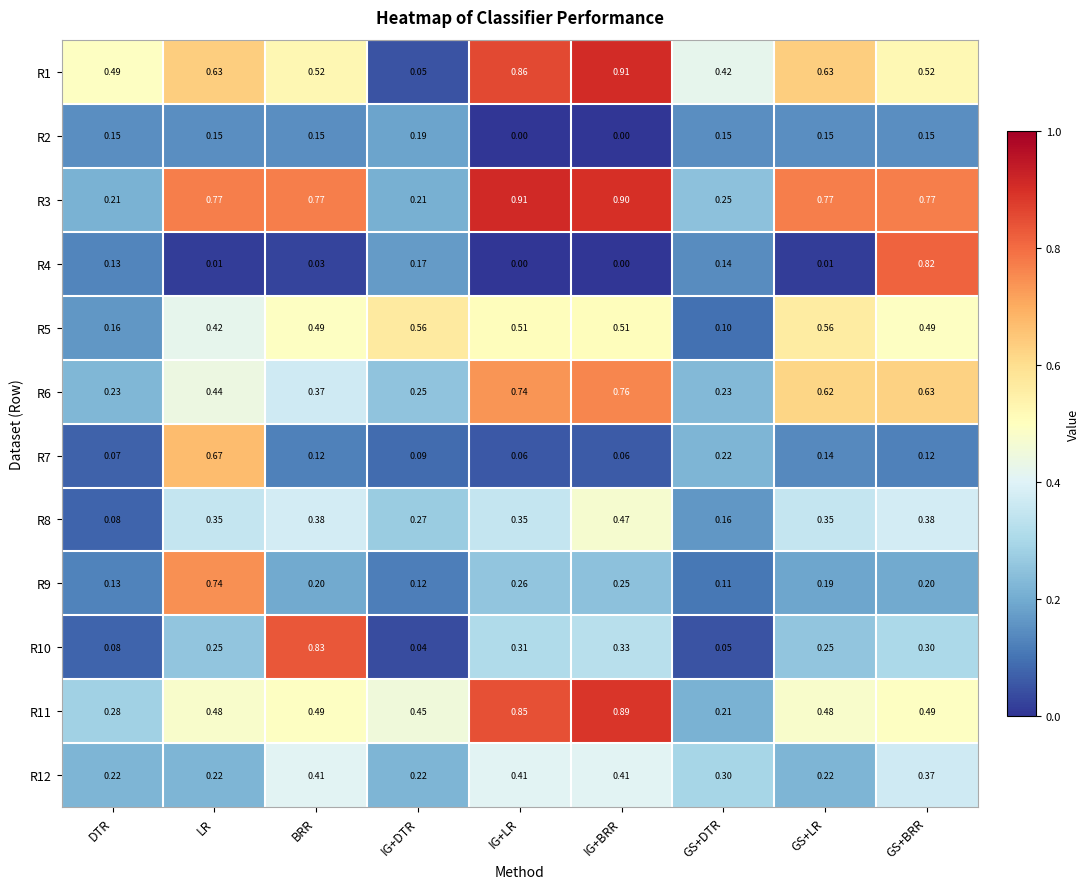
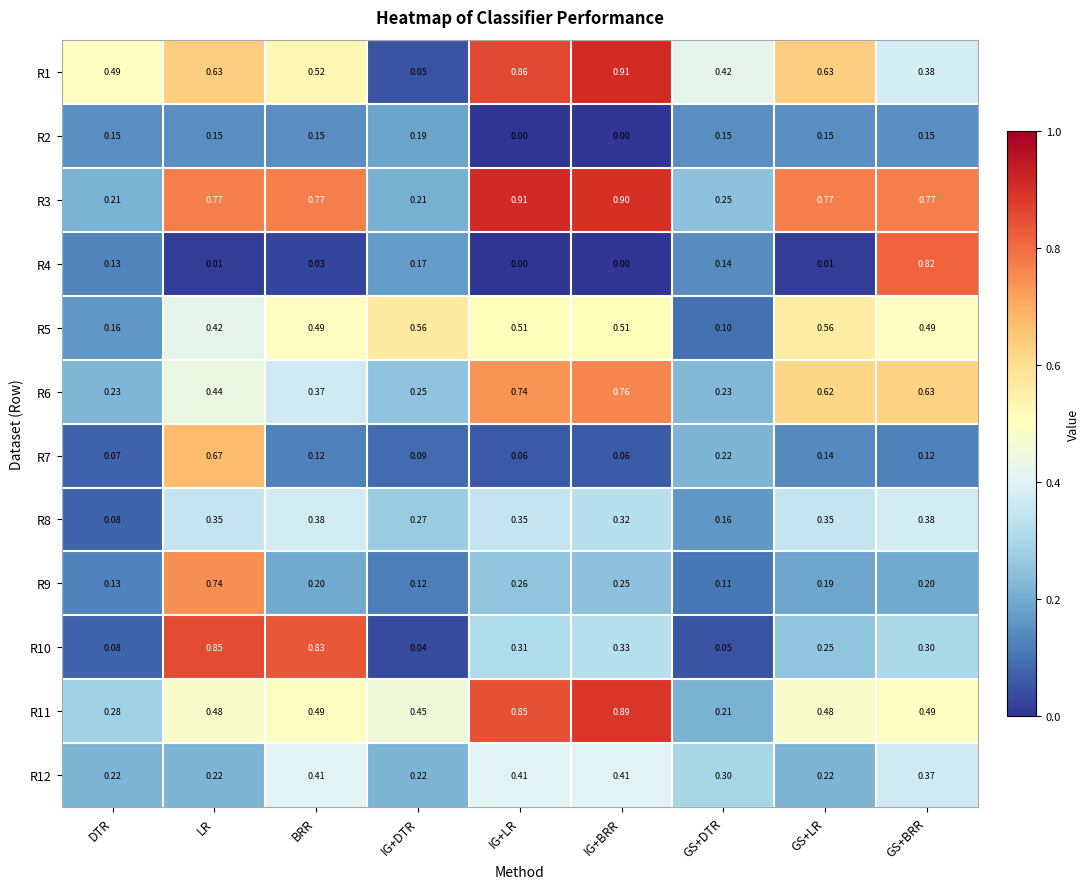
R1, GS+BRR: 0.52 -> 0.38
R8, IG+BRR: 0.47 -> 0.32
R10, LR: 0.25 -> 0.85
